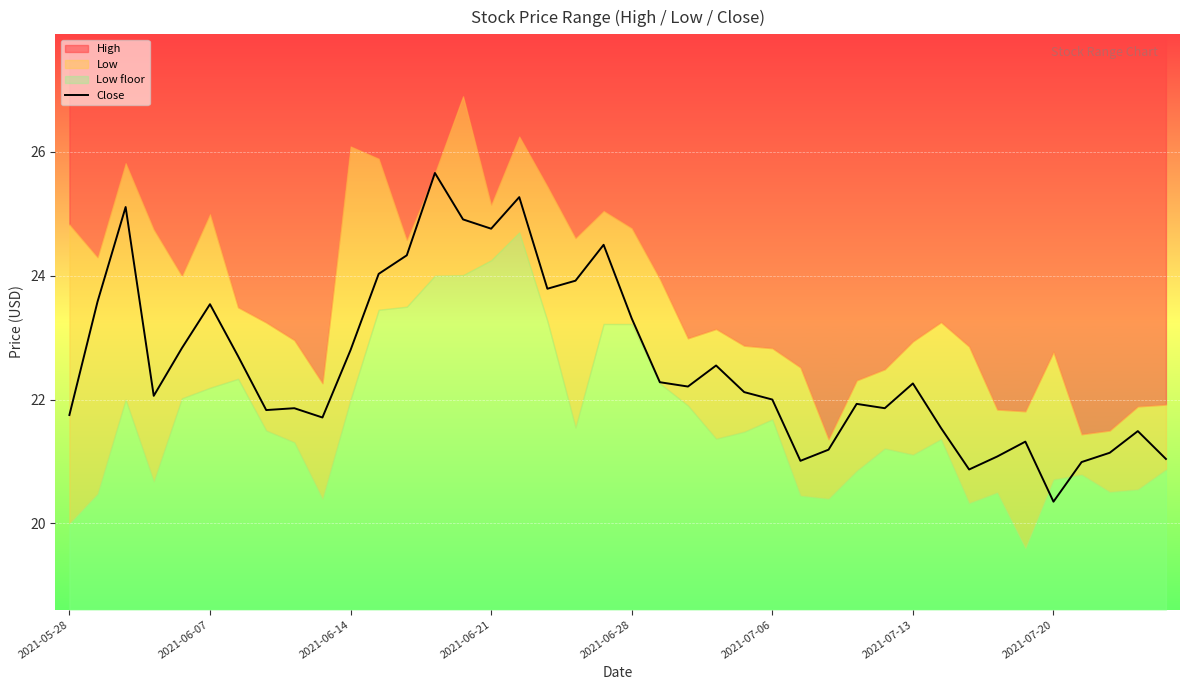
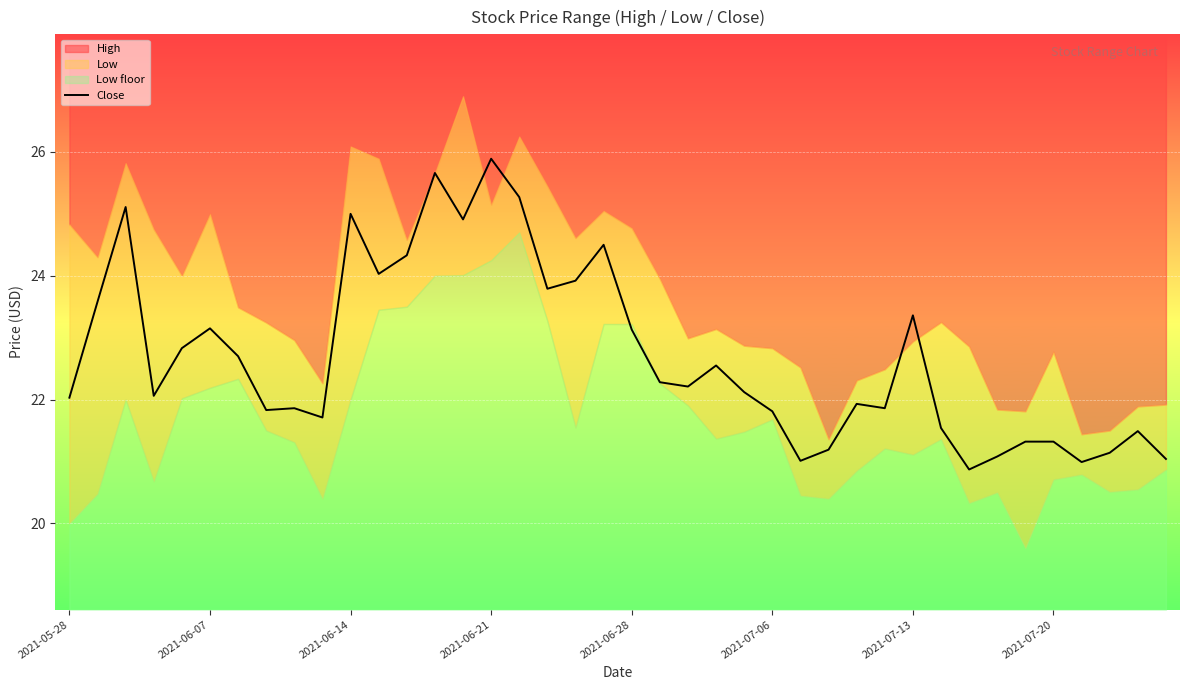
Close, 2021-05-28: 21.8 -> 22.0
Close, 2021-06-07: 23.5 -> 23.2
Close, 2021-06-14: 22.8 -> 25.0
Close, 2021-06-21: 24.8 -> 25.9
Close, 2021-06-28: 23.3 -> 23.1
Close, 2021-07-06: 22.0 -> 21.8
Close, 2021-07-13: 22.3 -> 23.4
Close, 2021-07-20: 20.4 -> 21.3
